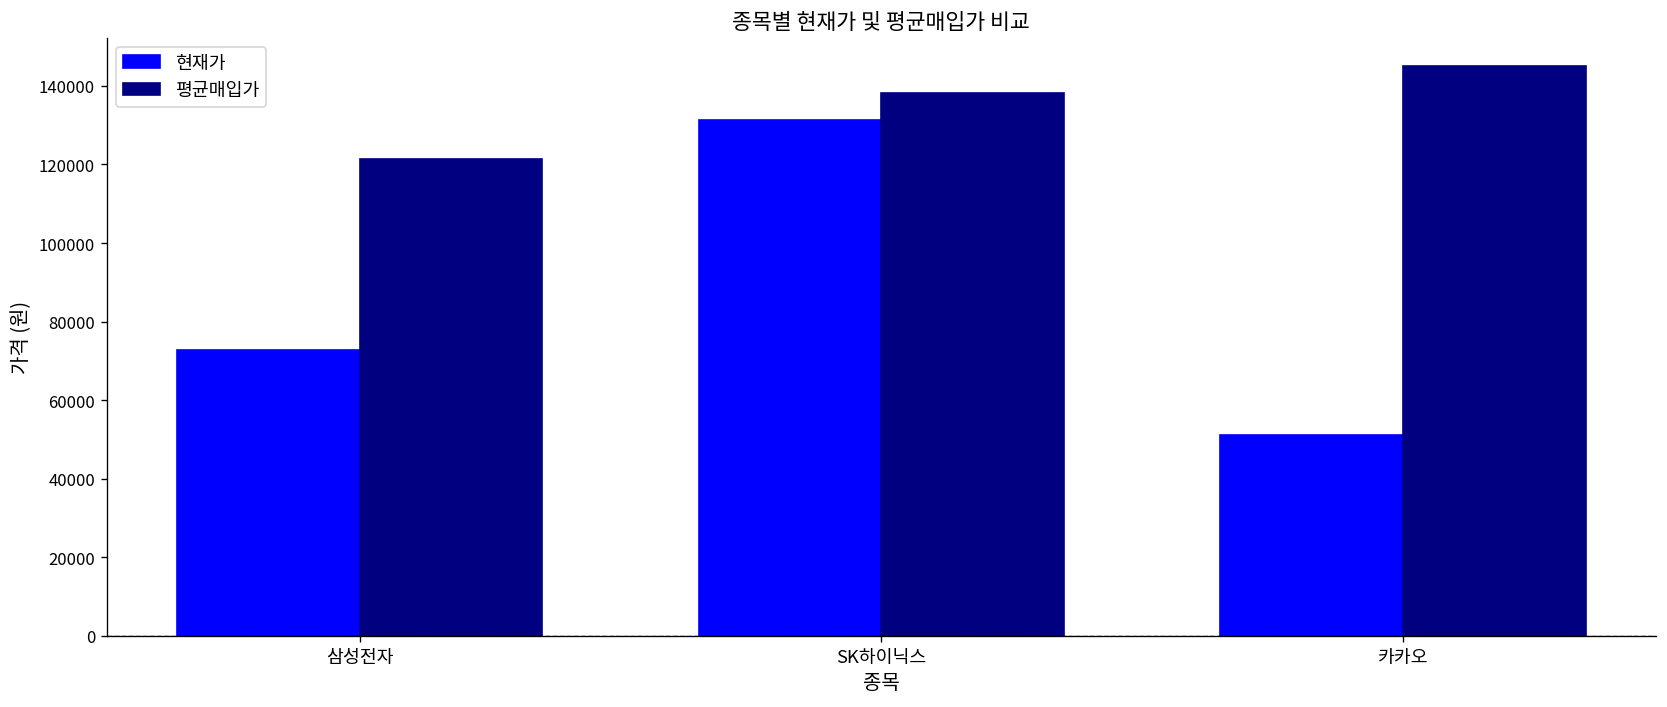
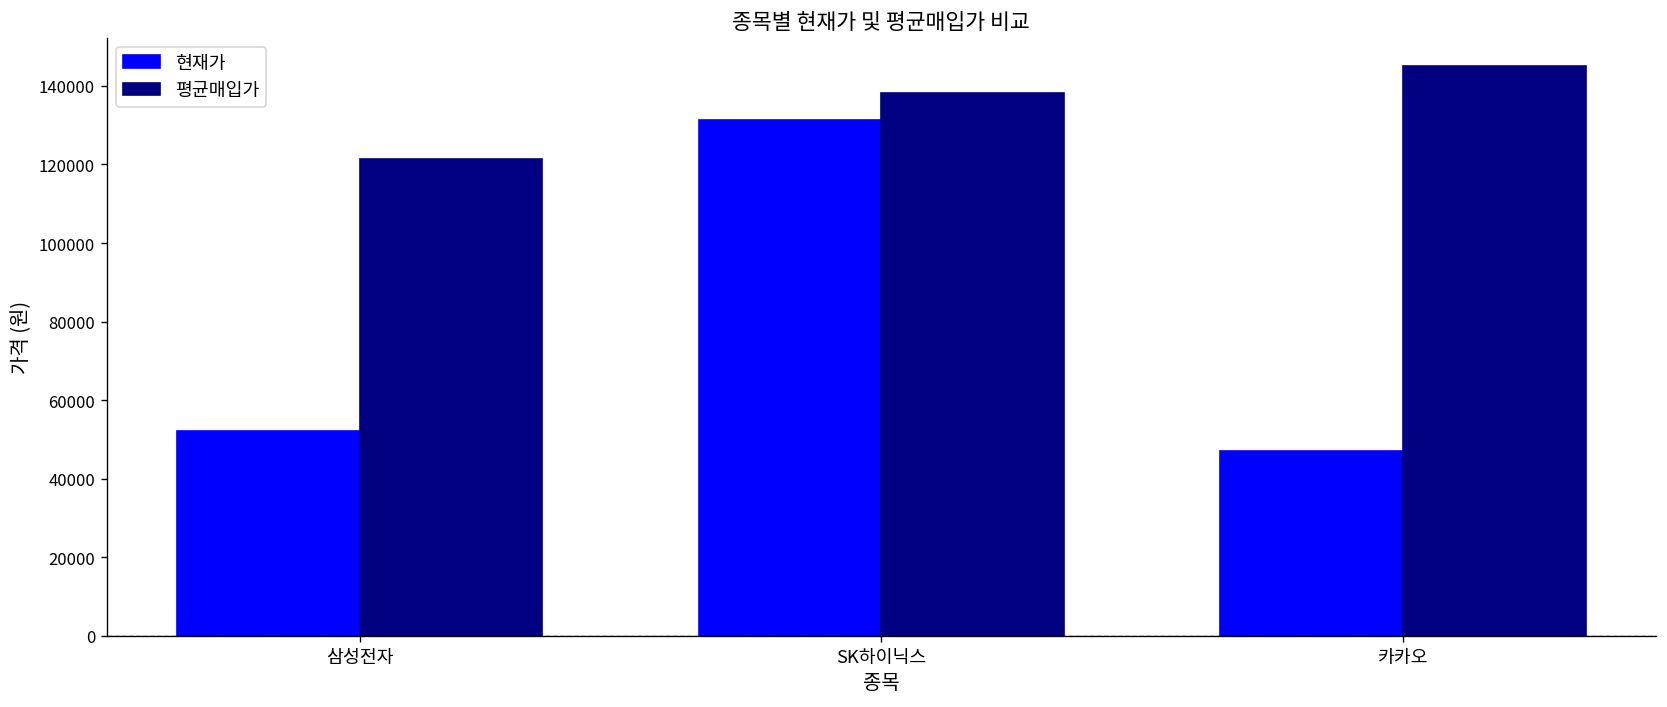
현재가, 삼성전자: 73000 -> 52000
현재가, 카카오: 51000 -> 47000
